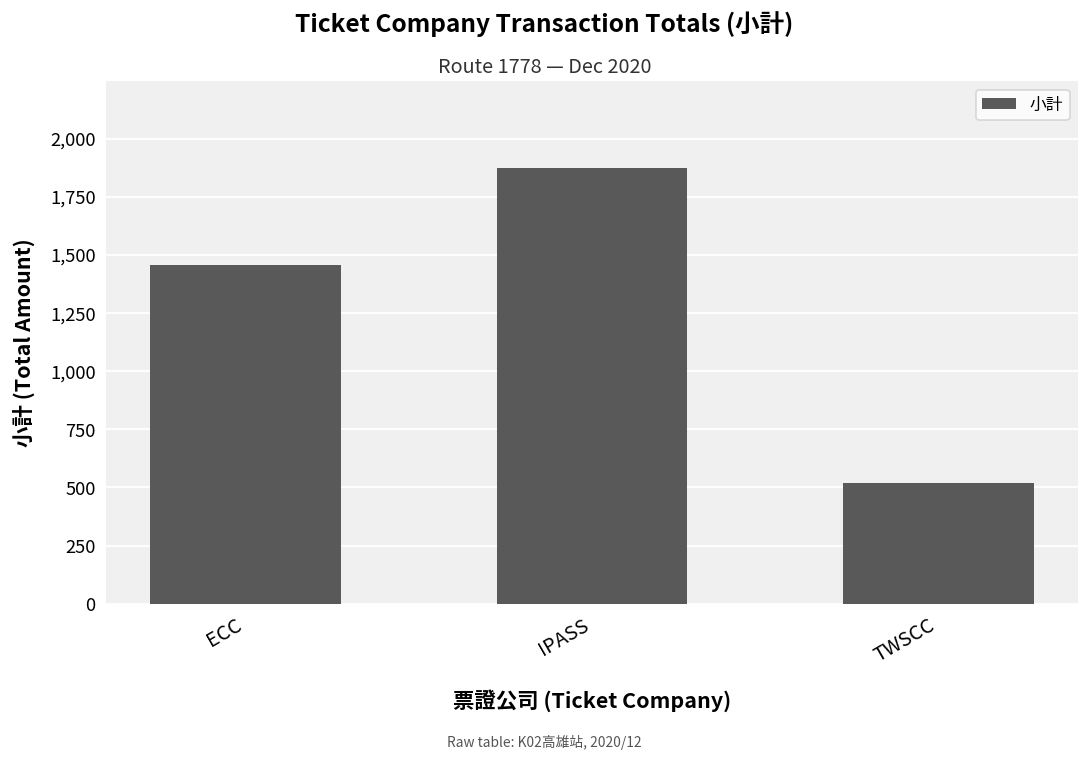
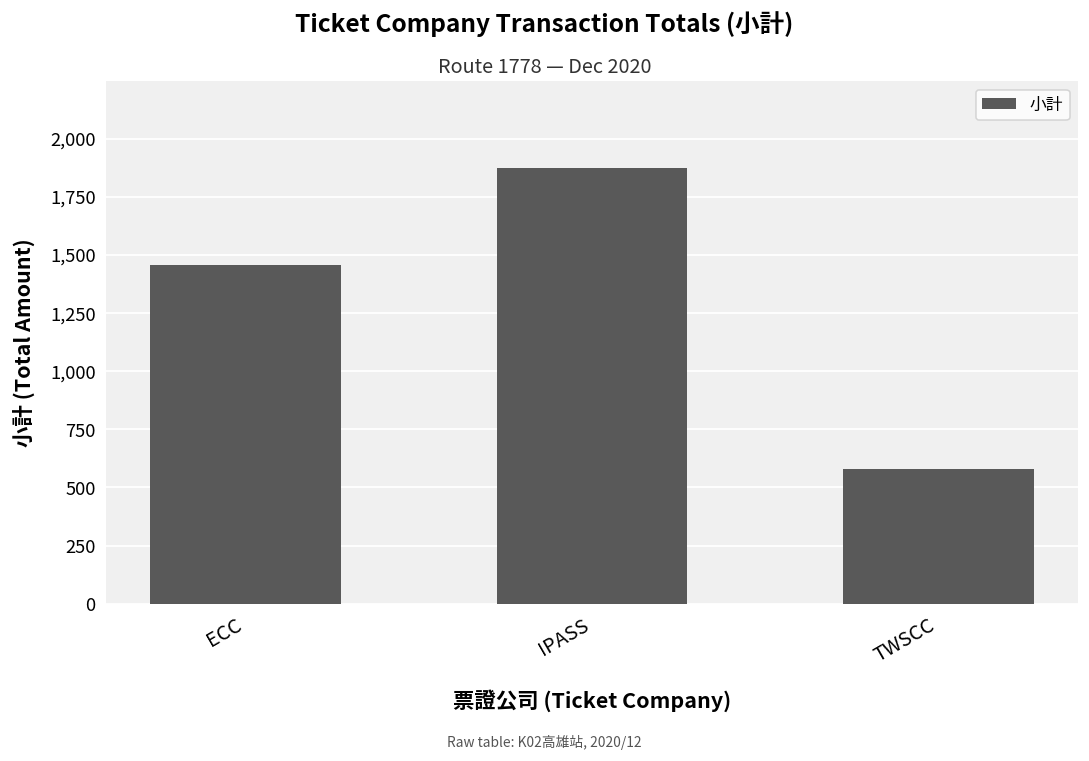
TWSCC: 520 -> 580
